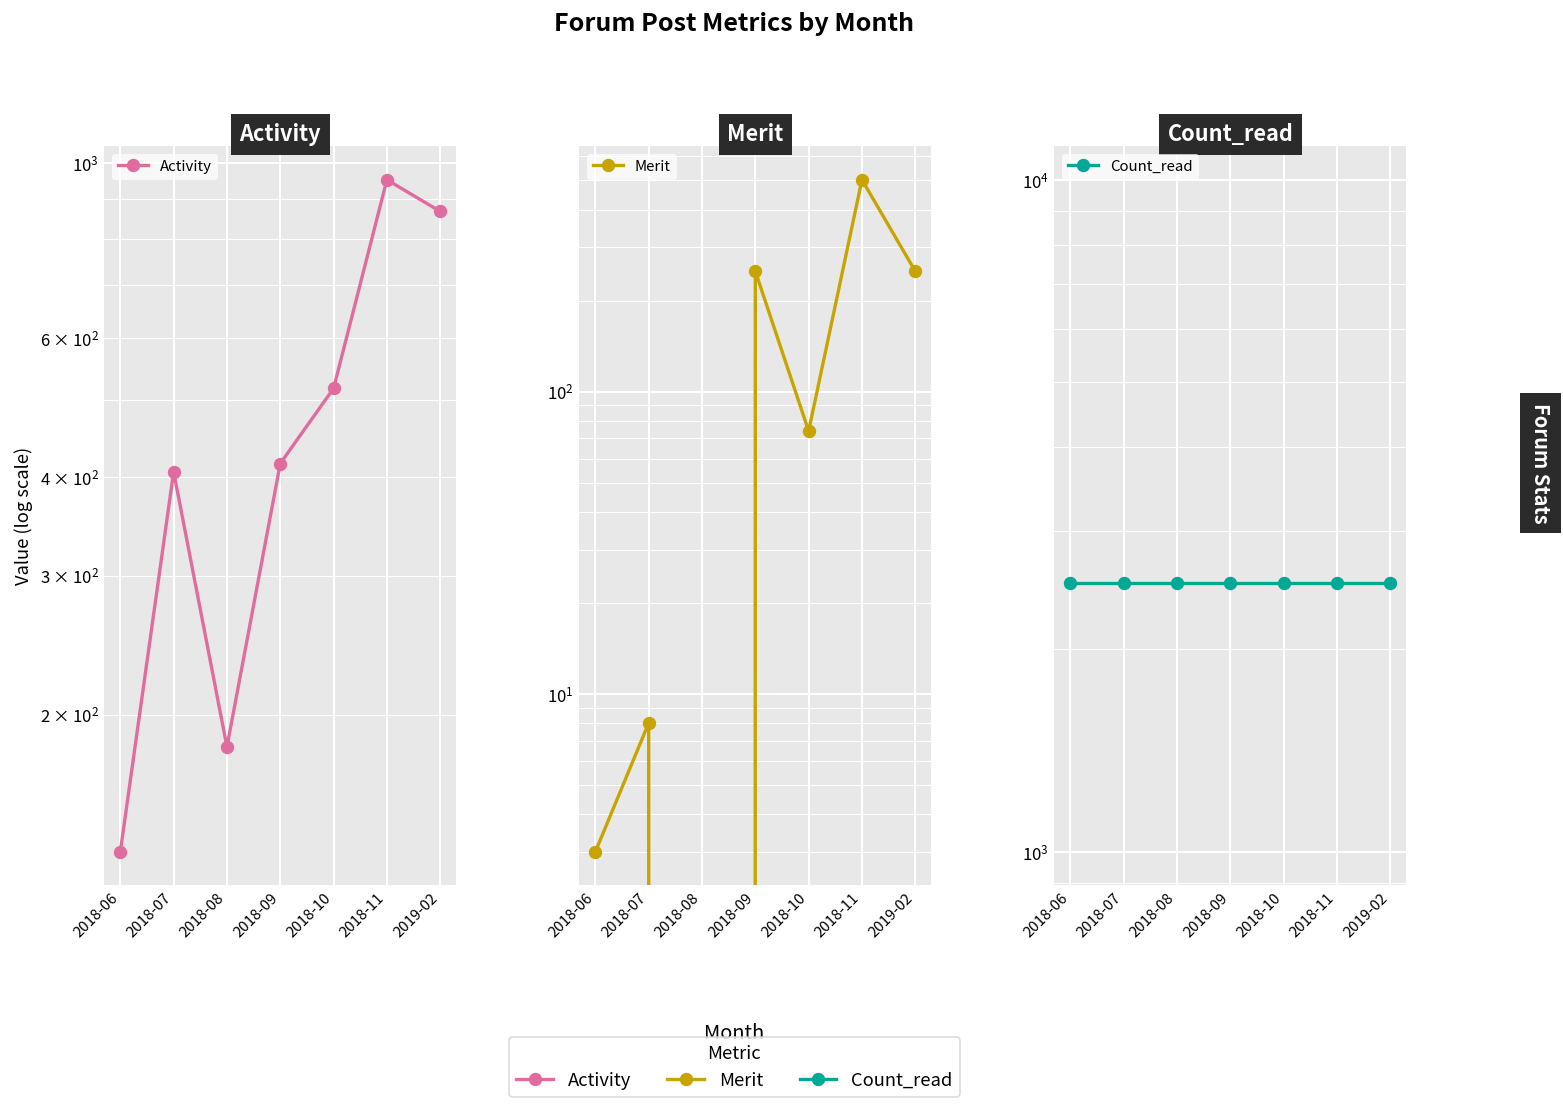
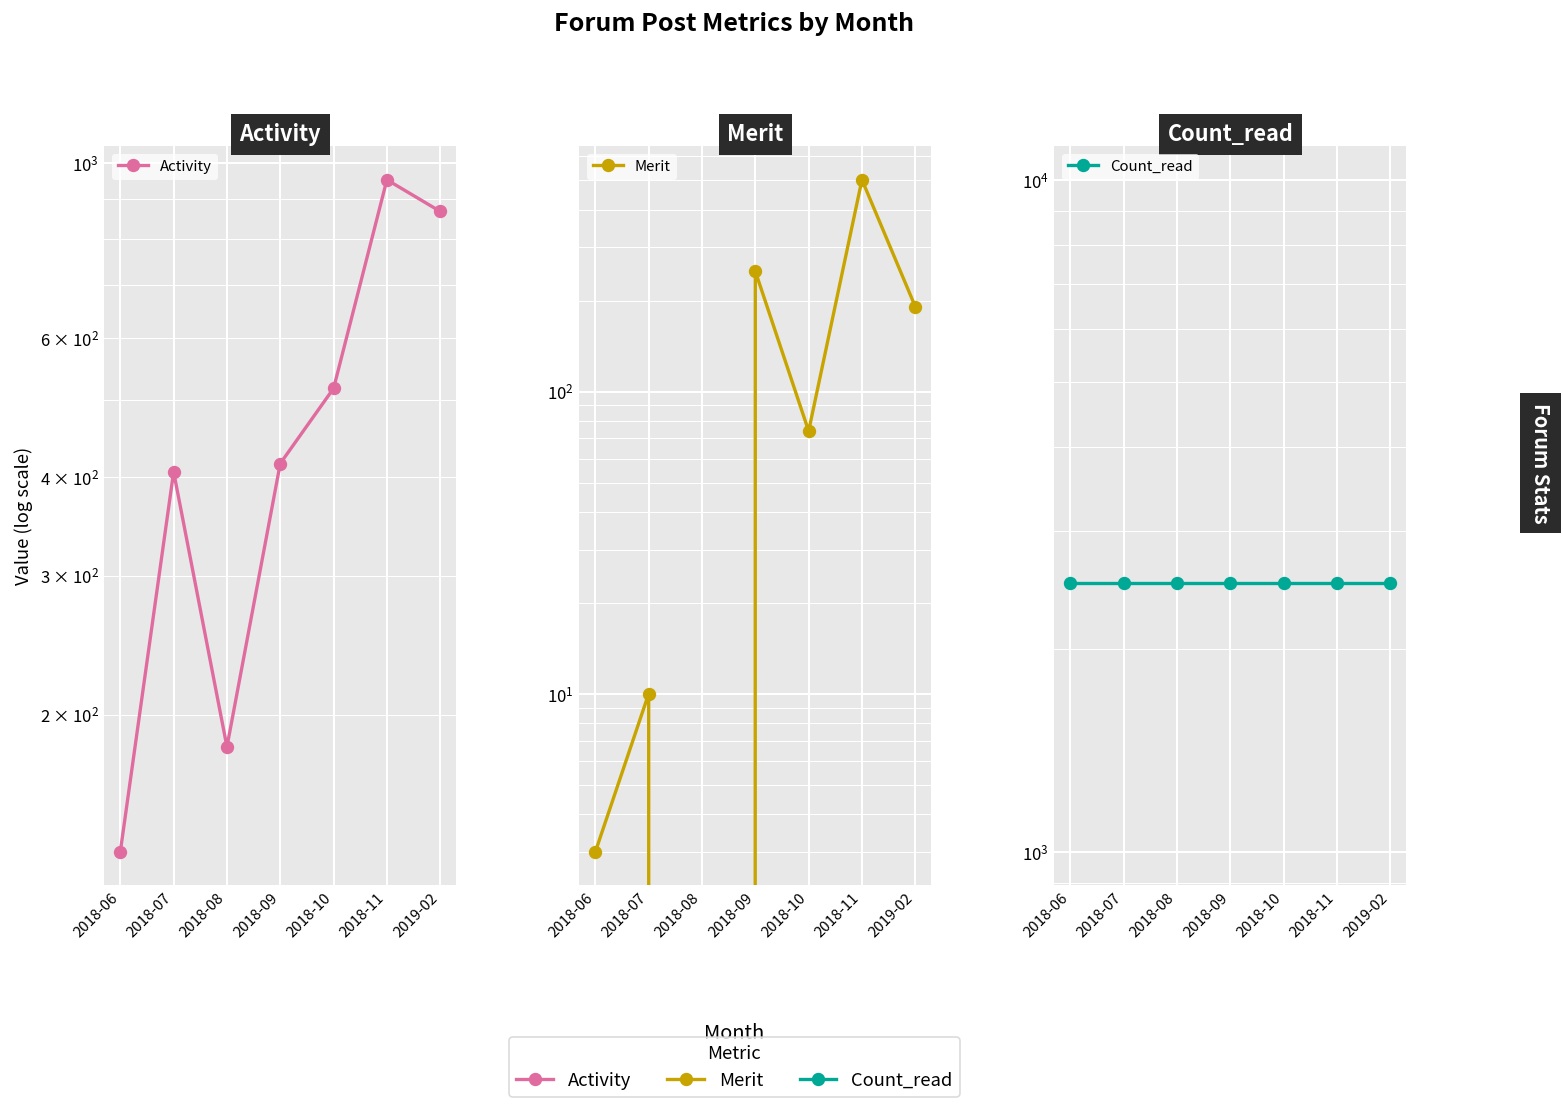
Merit, 2018-07: 8 -> 10
Merit, 2019-02: 250 -> 190
